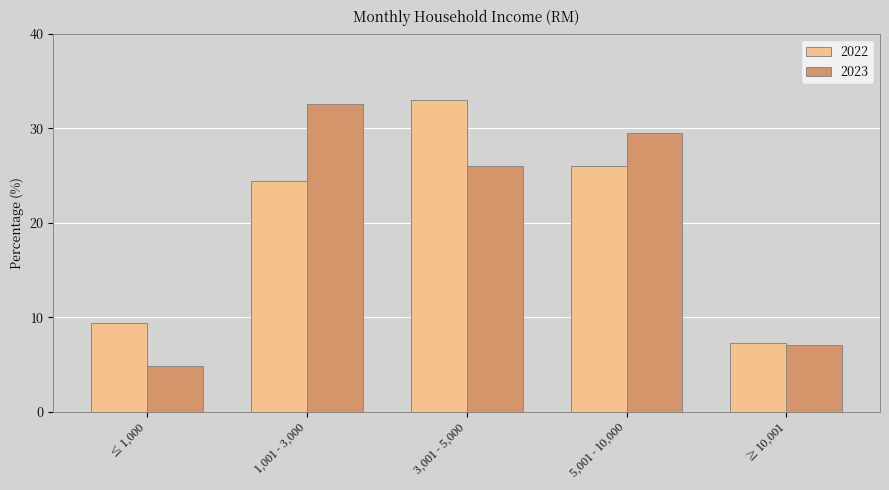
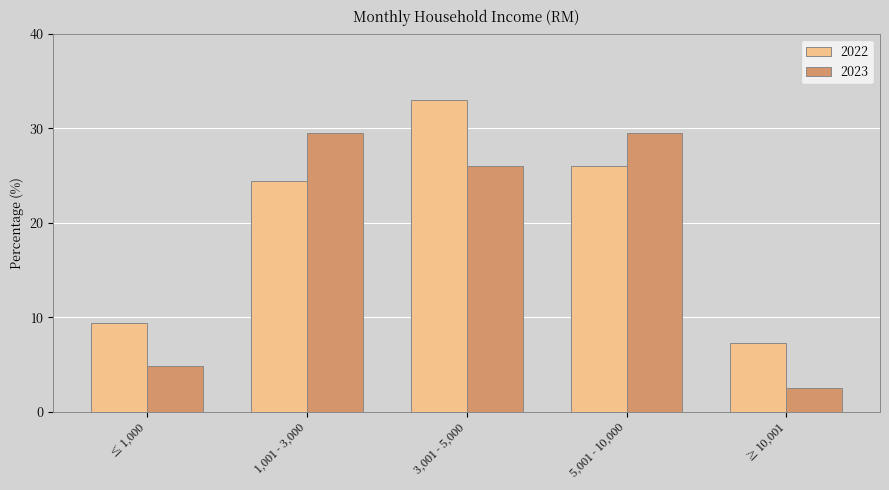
2023, 1,001 - 3,000: 33 -> 30
2023, ≥ 10,001: 7 -> 3
